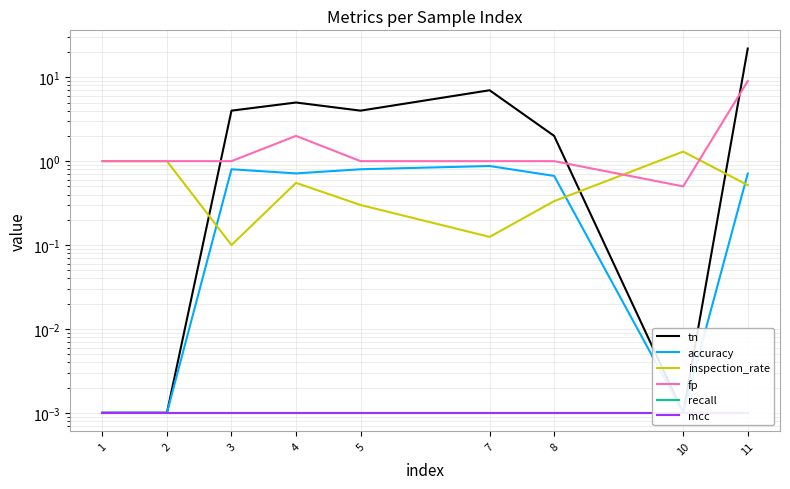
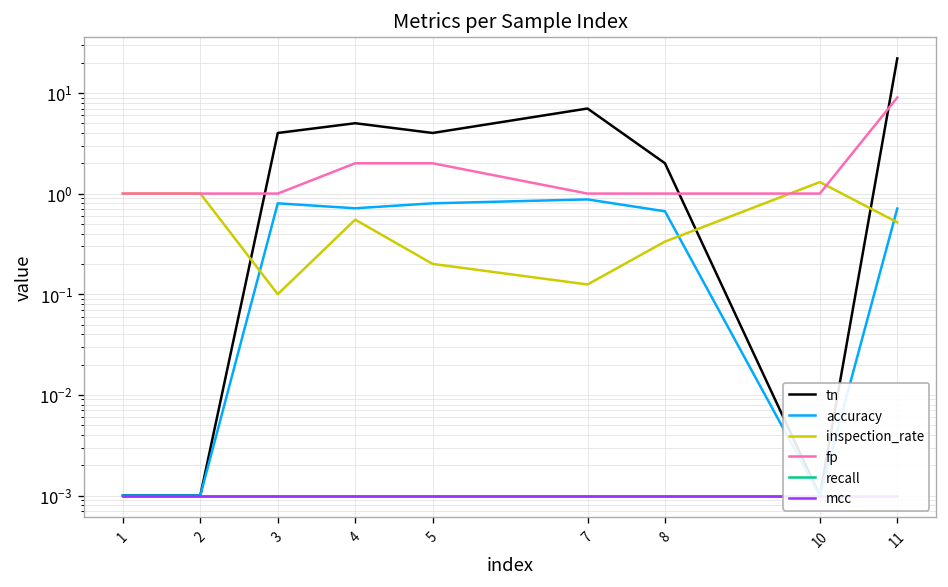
inspection_rate, 5: 0.3 -> 0.2
fp, 5: 1 -> 2
fp, 10: 0.5 -> 1.0
